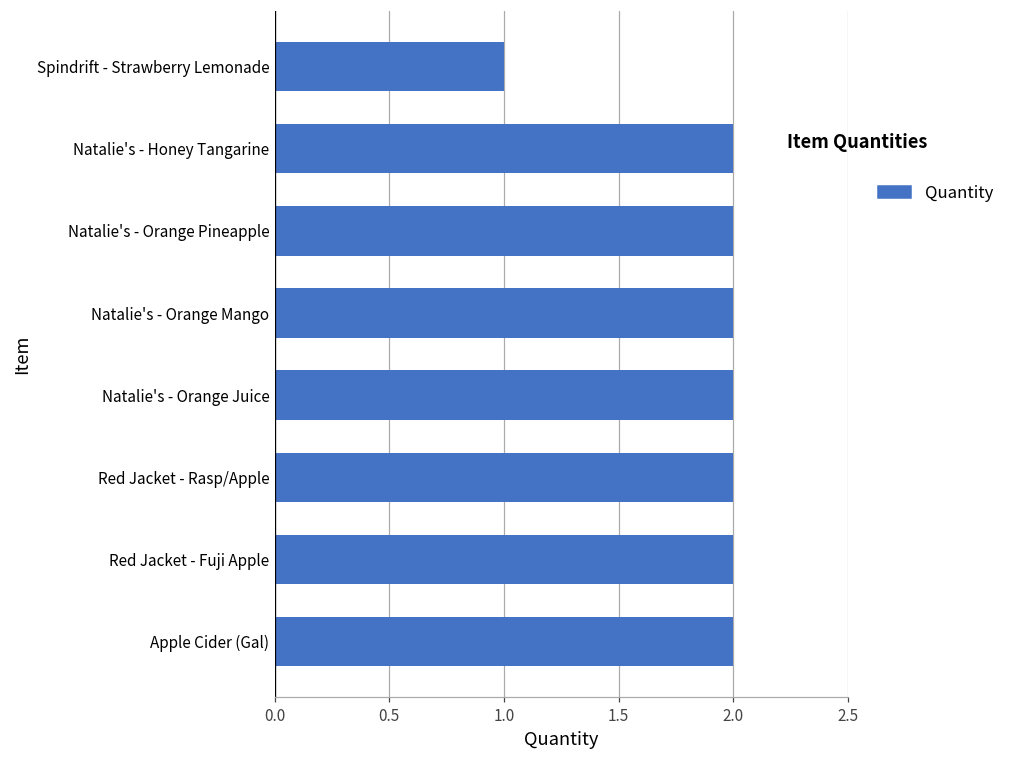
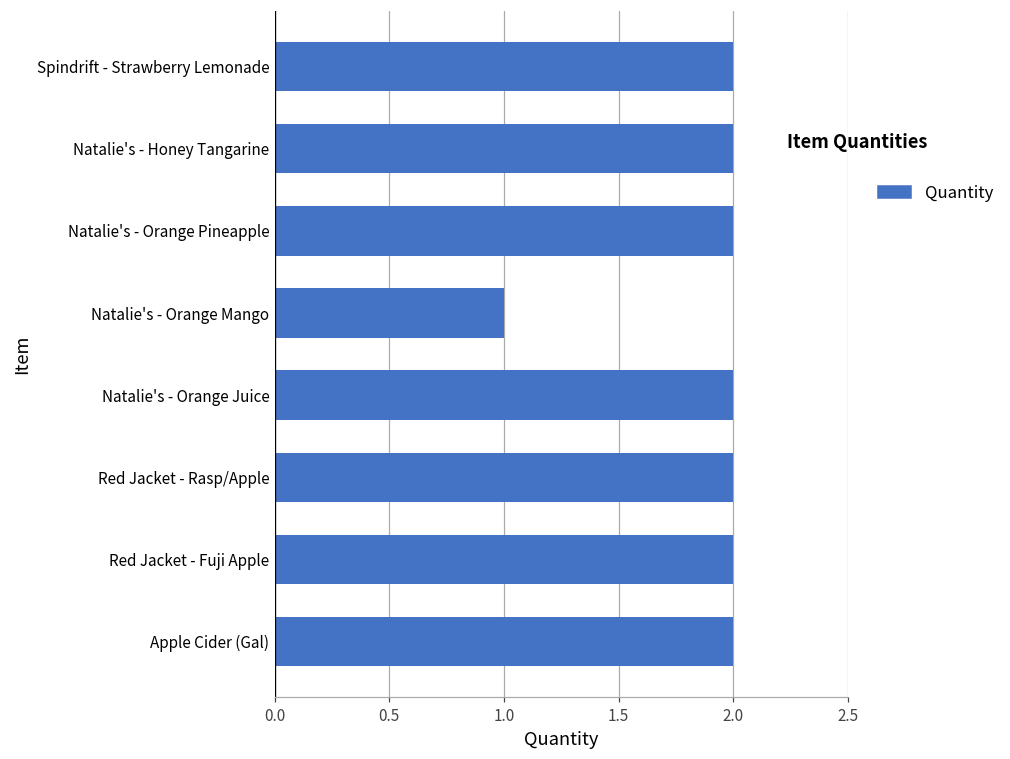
Spindrift - Strawberry Lemonade: 1 -> 2
Natalie's - Orange Mango: 2 -> 1
